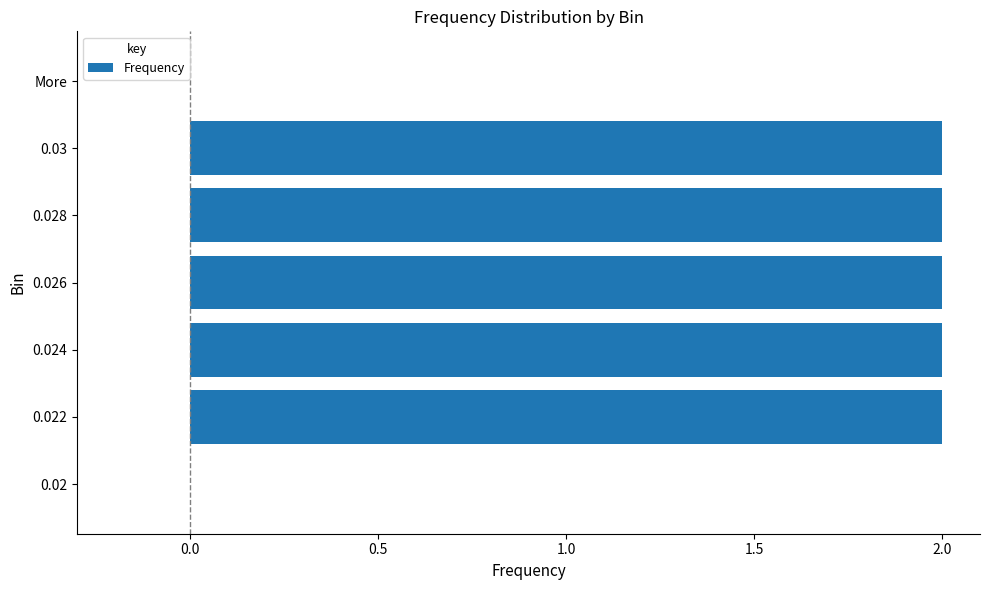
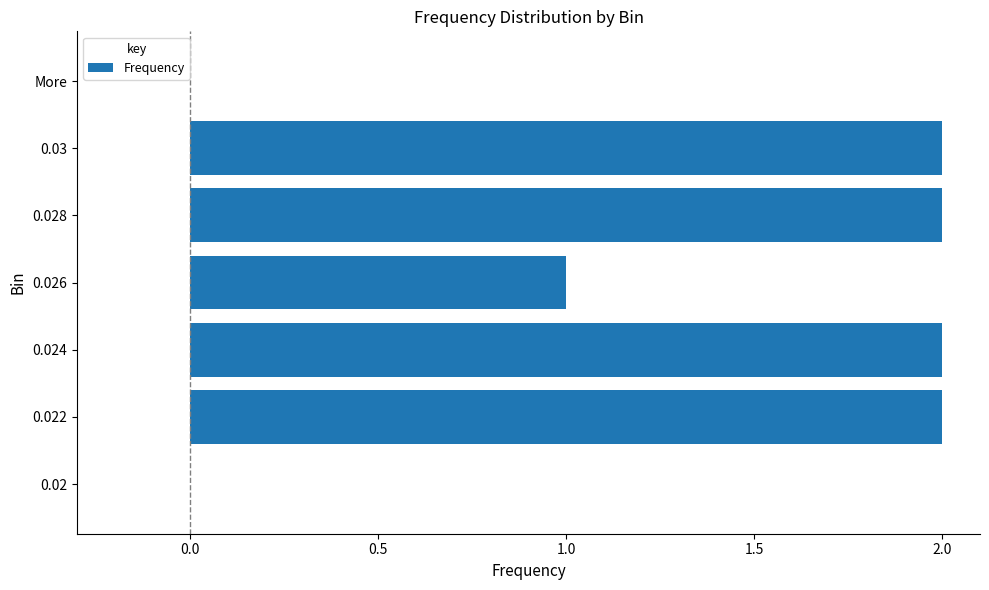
0.026: 2 -> 1
